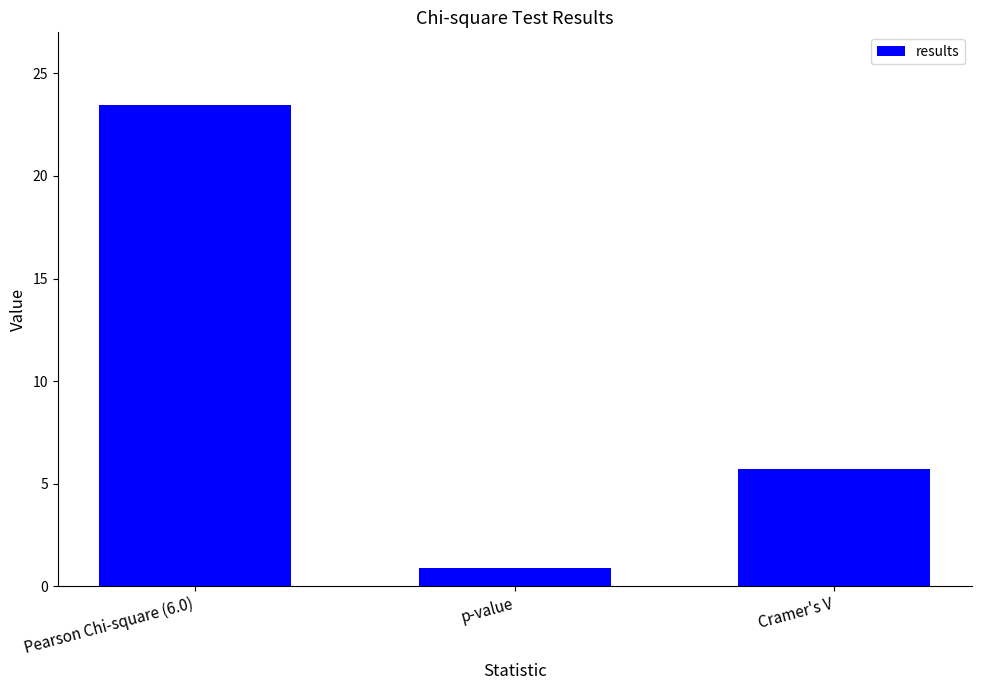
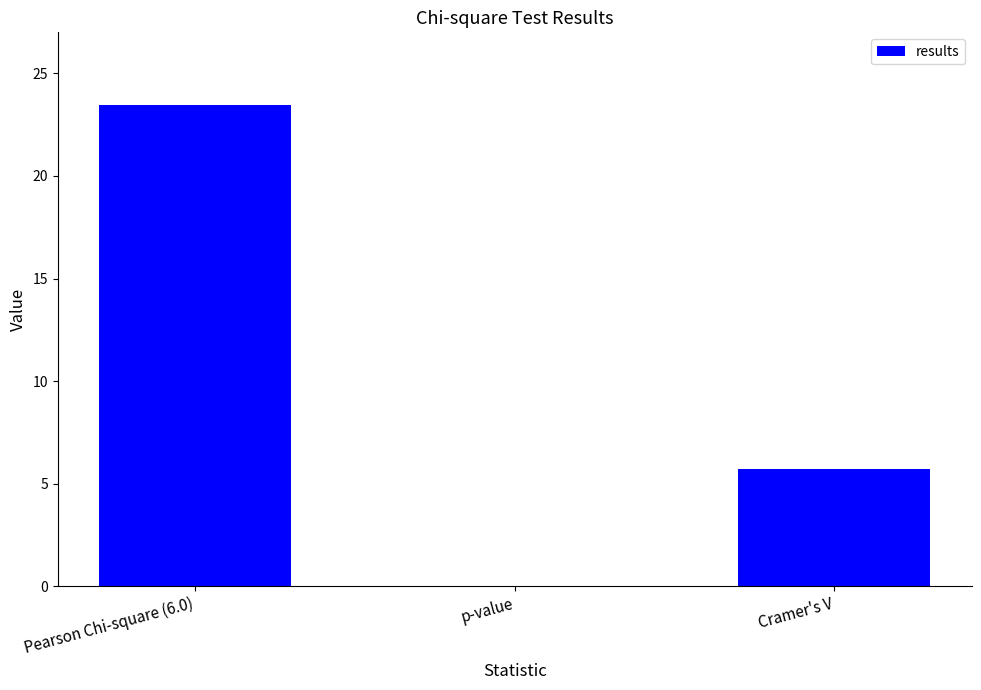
p-value: 0.9 -> 0.0
